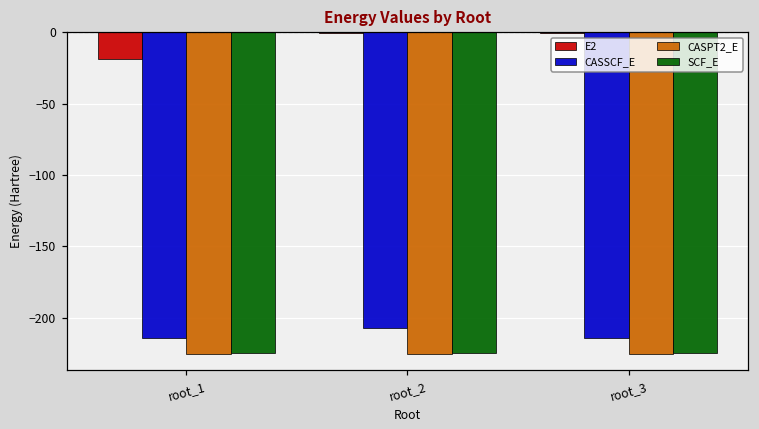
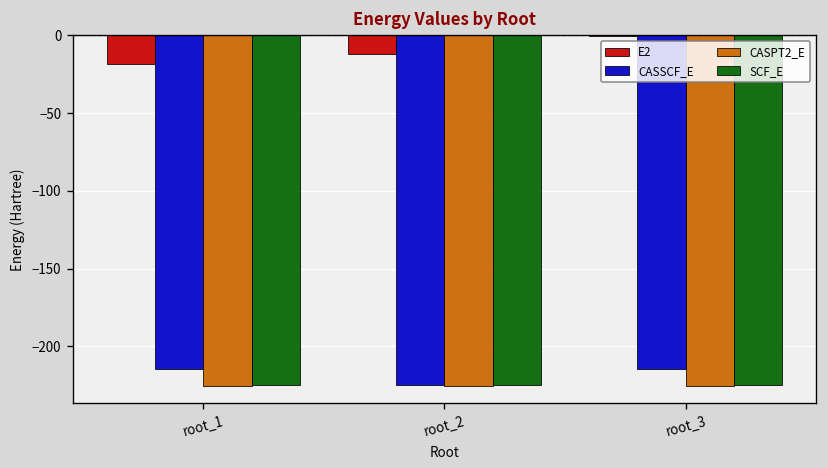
E2, root_2: -1 -> -12
CASSCF_E, root_2: -207 -> -225
